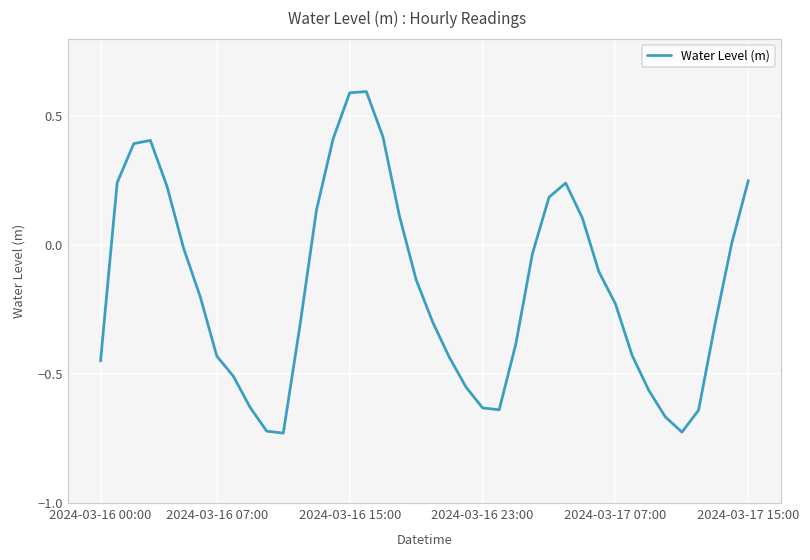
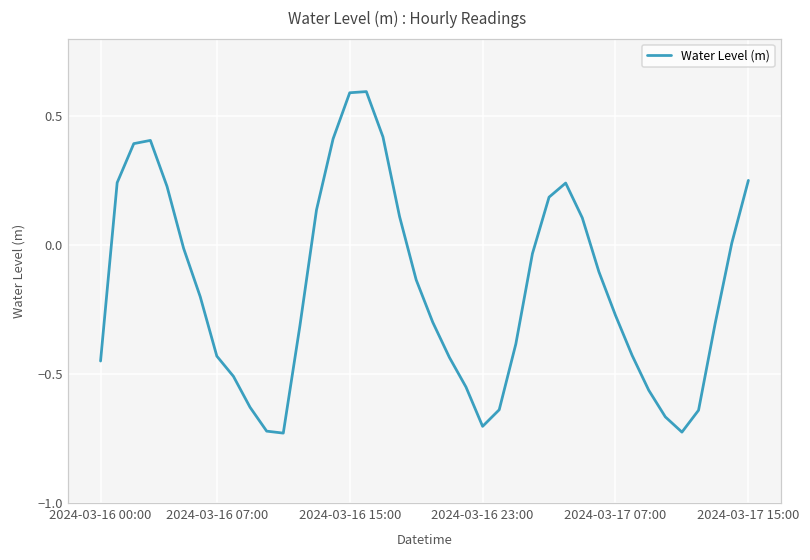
2024-03-16 23:00: -0.63 -> -0.70
2024-03-17 07:00: -0.23 -> -0.27
